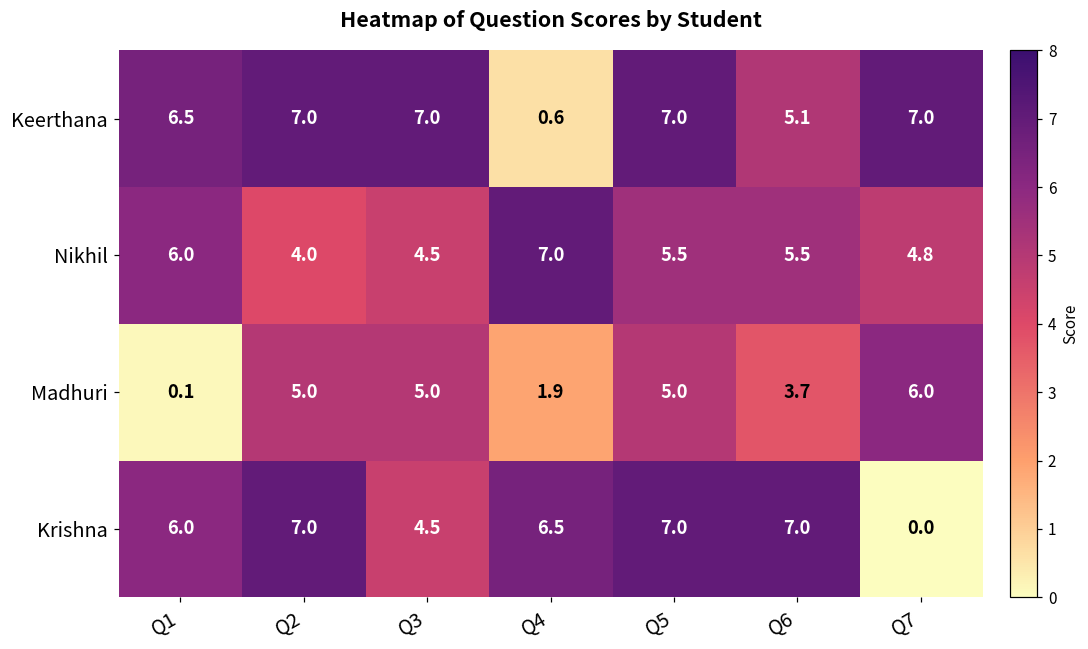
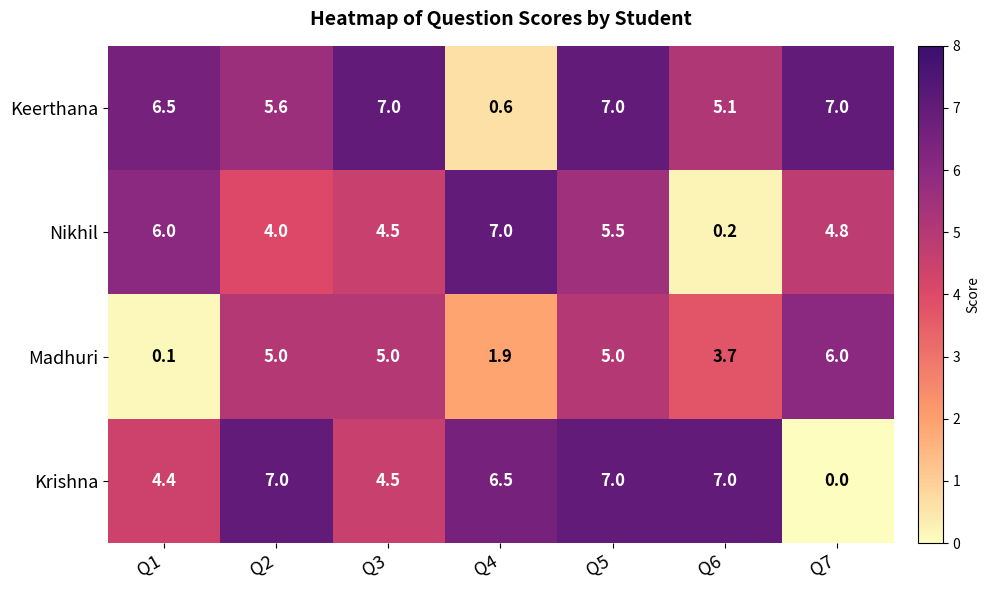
Keerthana, Q2: 7.0 -> 5.6
Nikhil, Q6: 5.5 -> 0.2
Krishna, Q1: 6.0 -> 4.4
